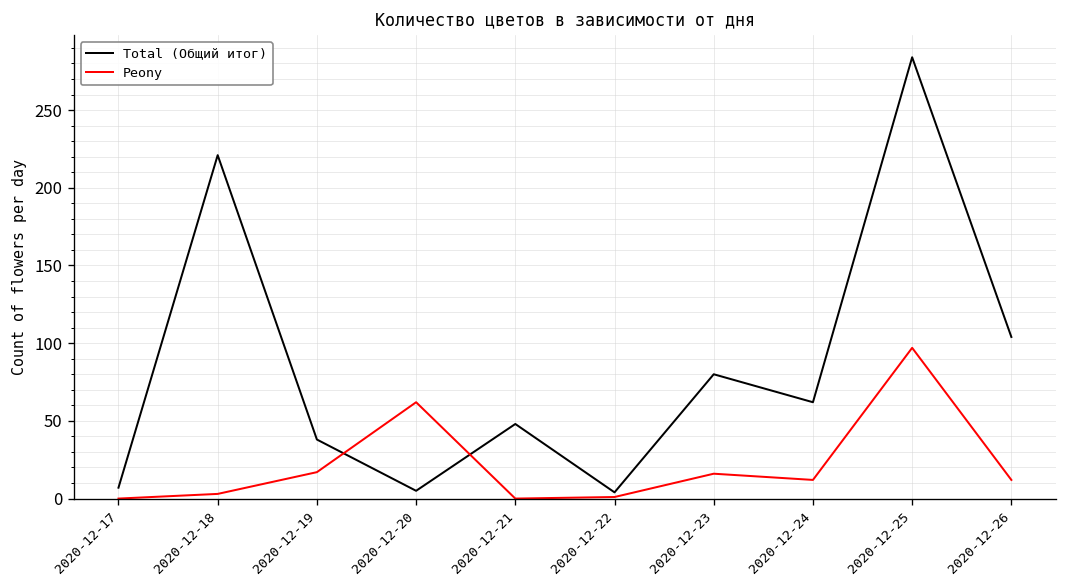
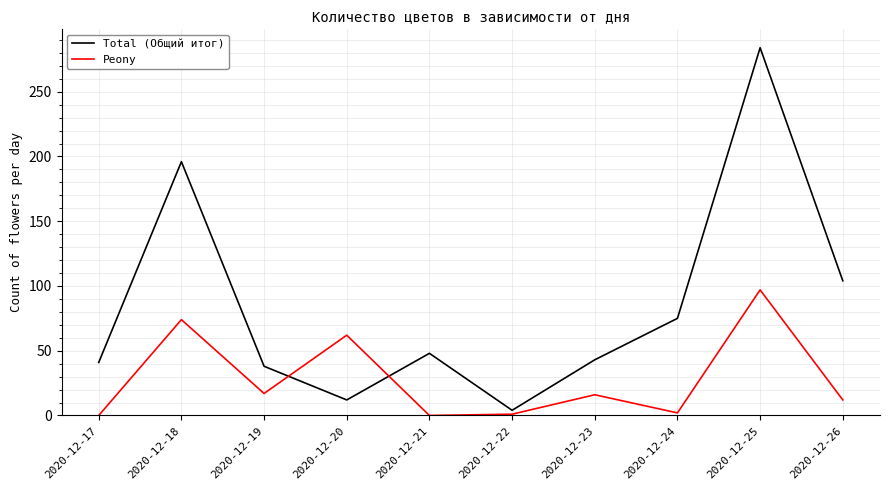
Total (Общий итог), 2020-12-17: 7 -> 41
Total (Общий итог), 2020-12-18: 221 -> 196
Peony, 2020-12-18: 3 -> 74
Total (Общий итог), 2020-12-20: 5 -> 12
Total (Общий итог), 2020-12-23: 80 -> 43
Total (Общий итог), 2020-12-24: 62 -> 75
Peony, 2020-12-24: 12 -> 2
